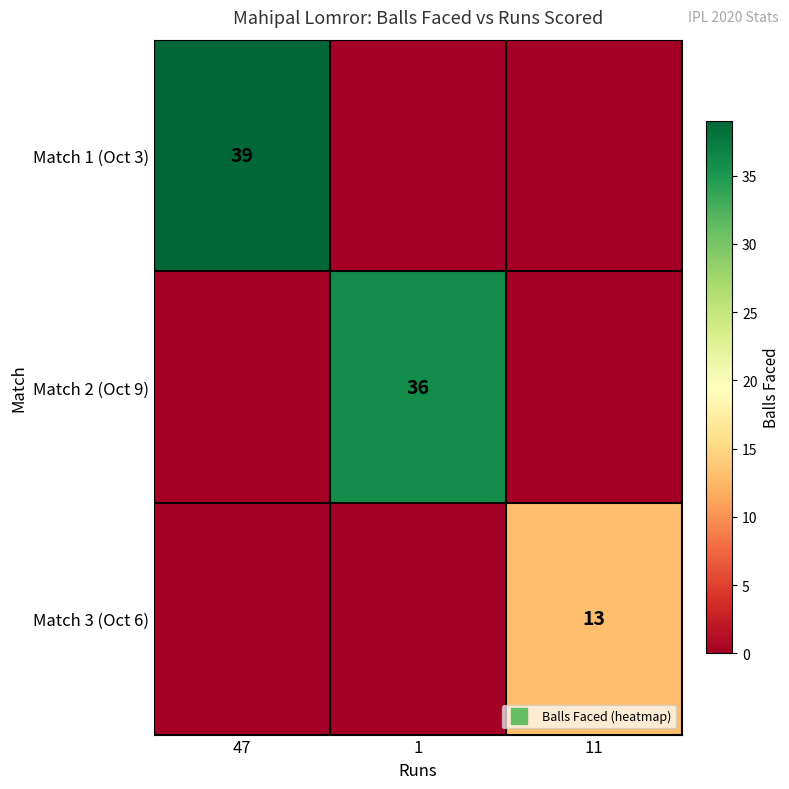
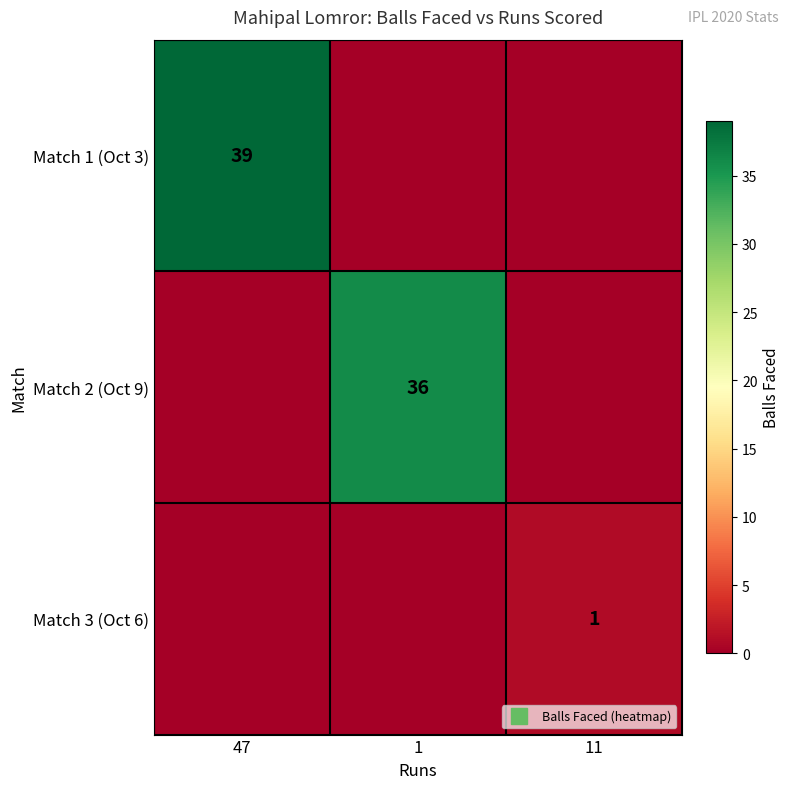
Match 3 (Oct 6), 11: 13 -> 1
